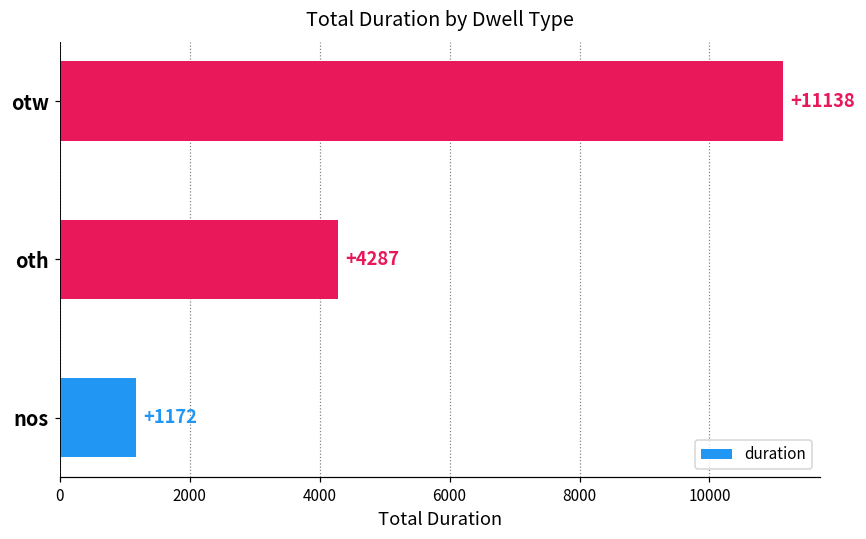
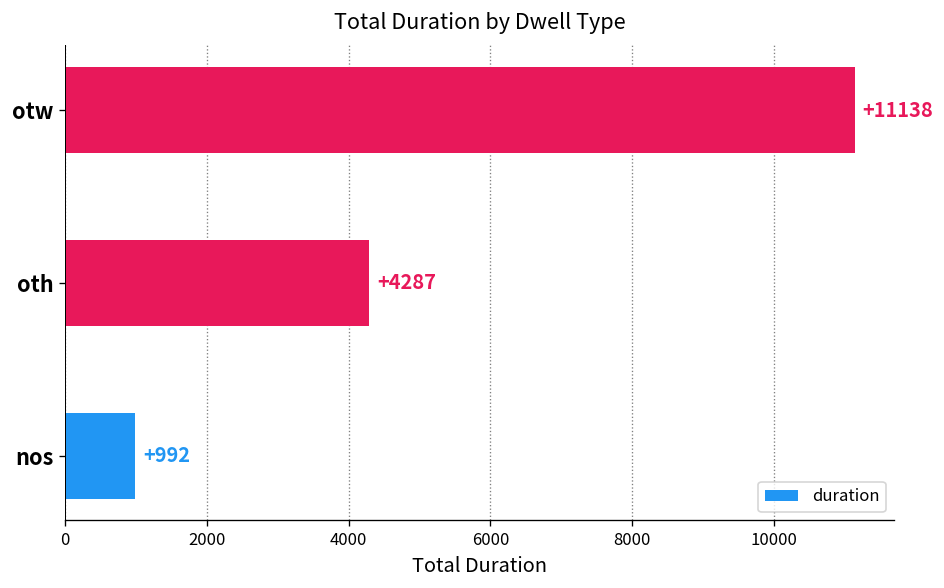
nos: +1172 -> +992
